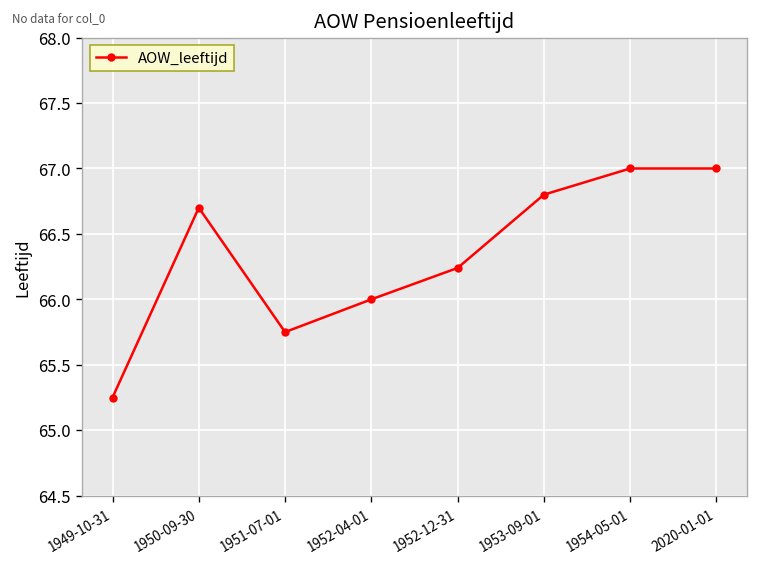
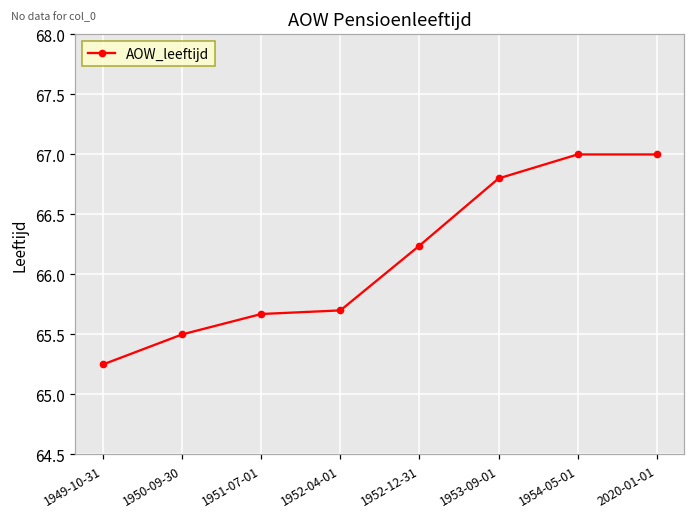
1950-09-30: 66.7 -> 65.5
1951-07-01: 65.75 -> 65.67
1952-04-01: 66.0 -> 65.7
